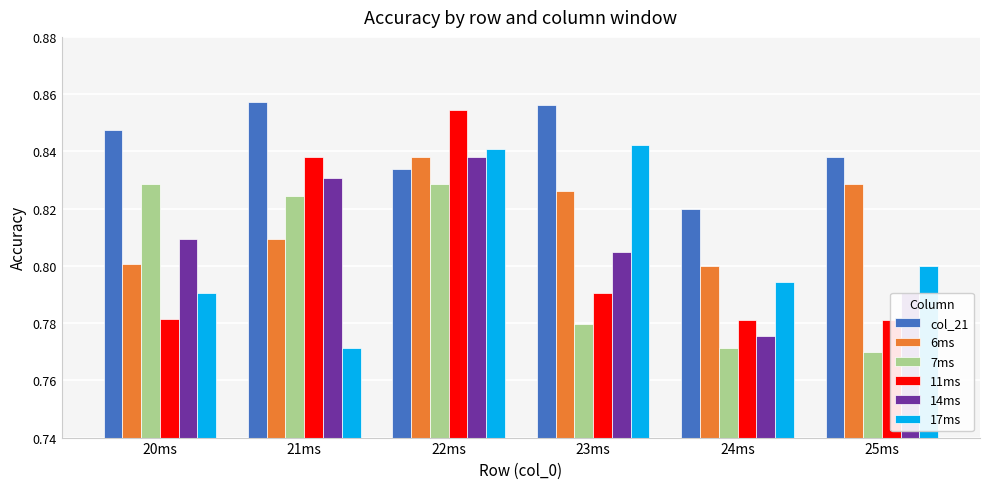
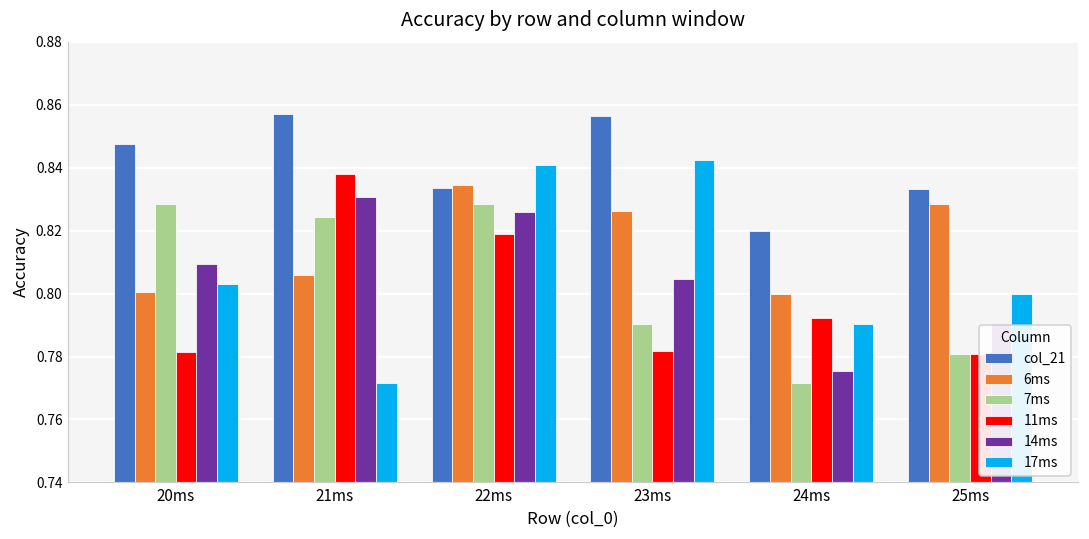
17ms, 20ms: 0.790 -> 0.803
6ms, 21ms: 0.810 -> 0.806
6ms, 22ms: 0.838 -> 0.834
11ms, 22ms: 0.854 -> 0.819
14ms, 22ms: 0.838 -> 0.826
7ms, 23ms: 0.780 -> 0.790
11ms, 23ms: 0.790 -> 0.782
11ms, 24ms: 0.781 -> 0.792
17ms, 24ms: 0.794 -> 0.790
col_21, 25ms: 0.838 -> 0.833
7ms, 25ms: 0.770 -> 0.781
